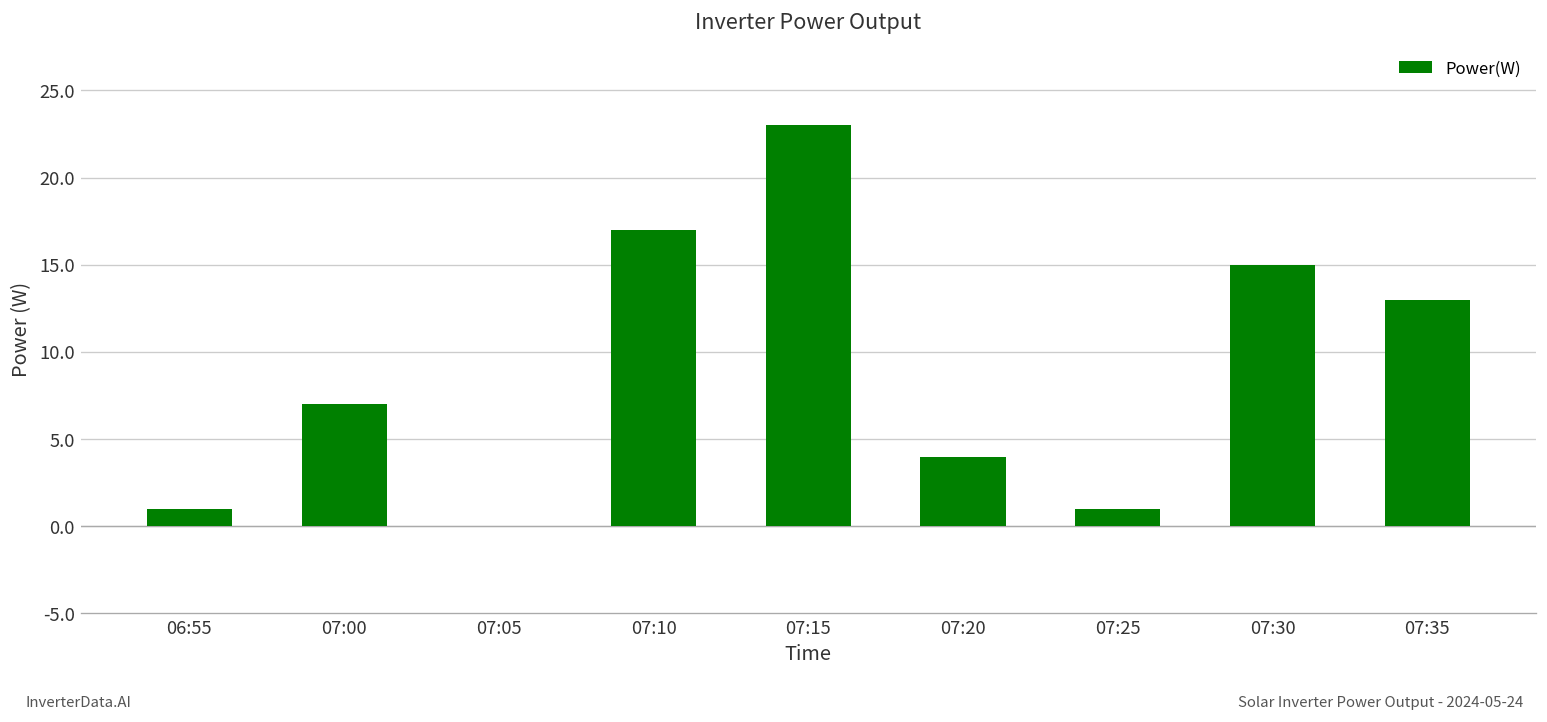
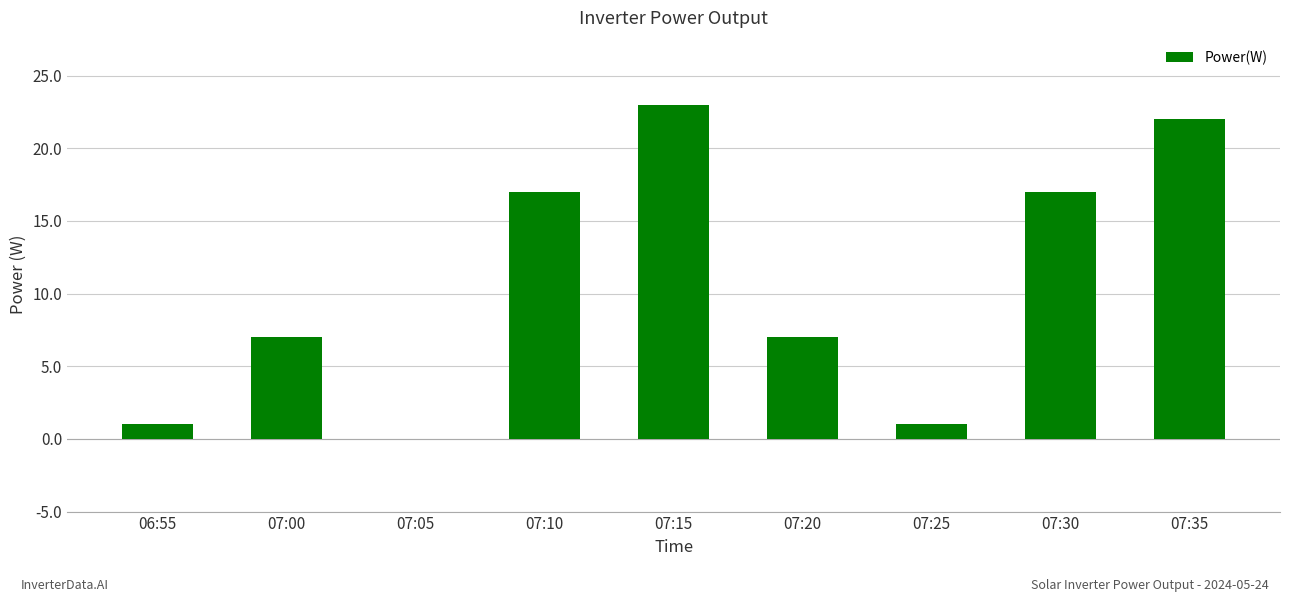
07:20: 4 -> 7
07:30: 15 -> 17
07:35: 13 -> 22
